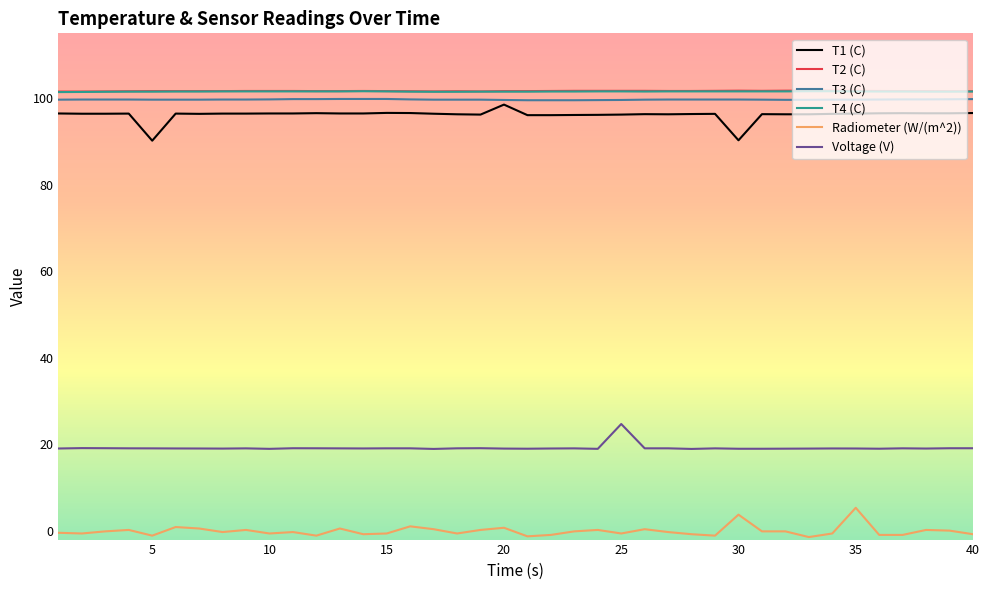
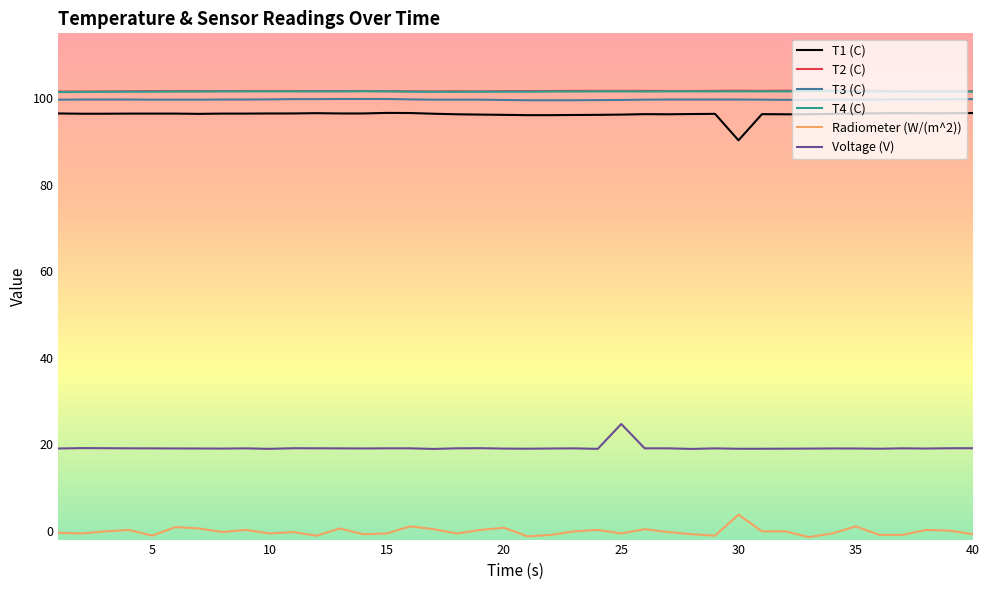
T1 (C), 5: 90 -> 96
T1 (C), 20: 99 -> 96
Radiometer (W/(m^2)), 35: 5 -> 1
